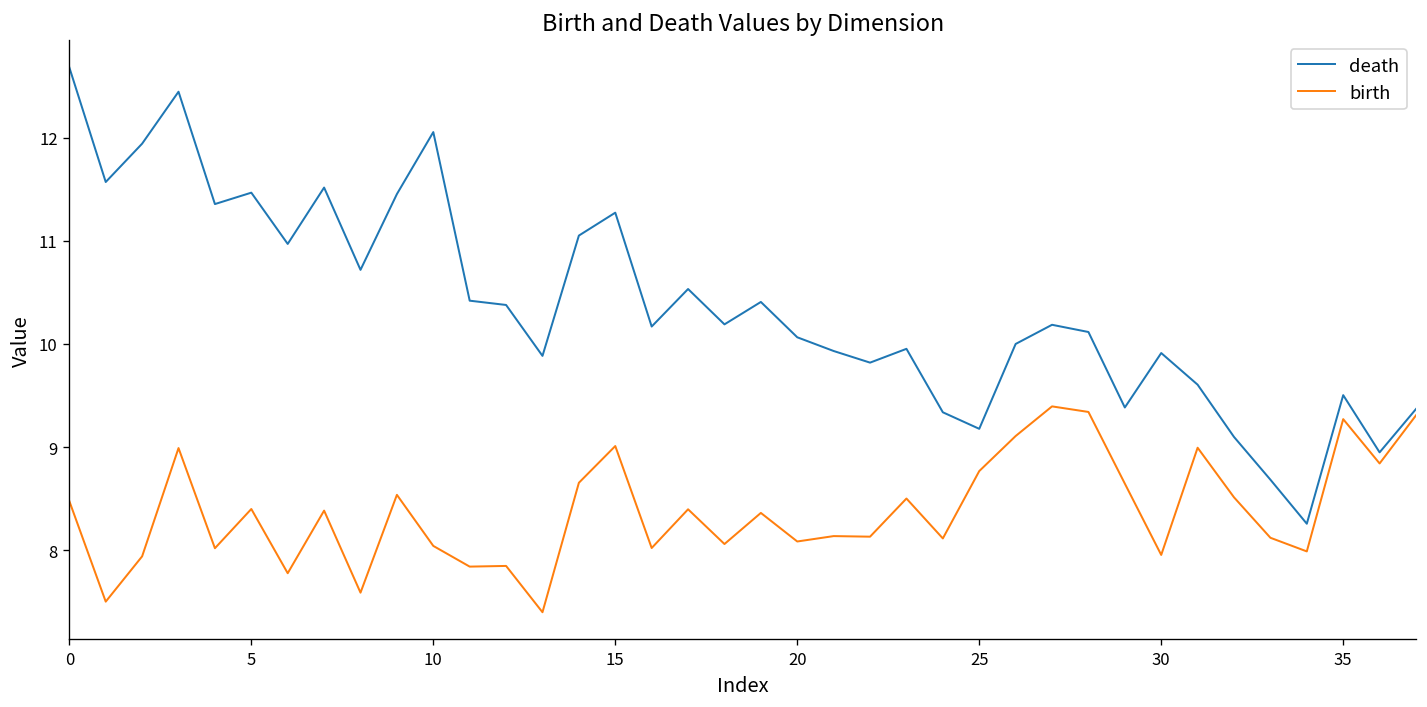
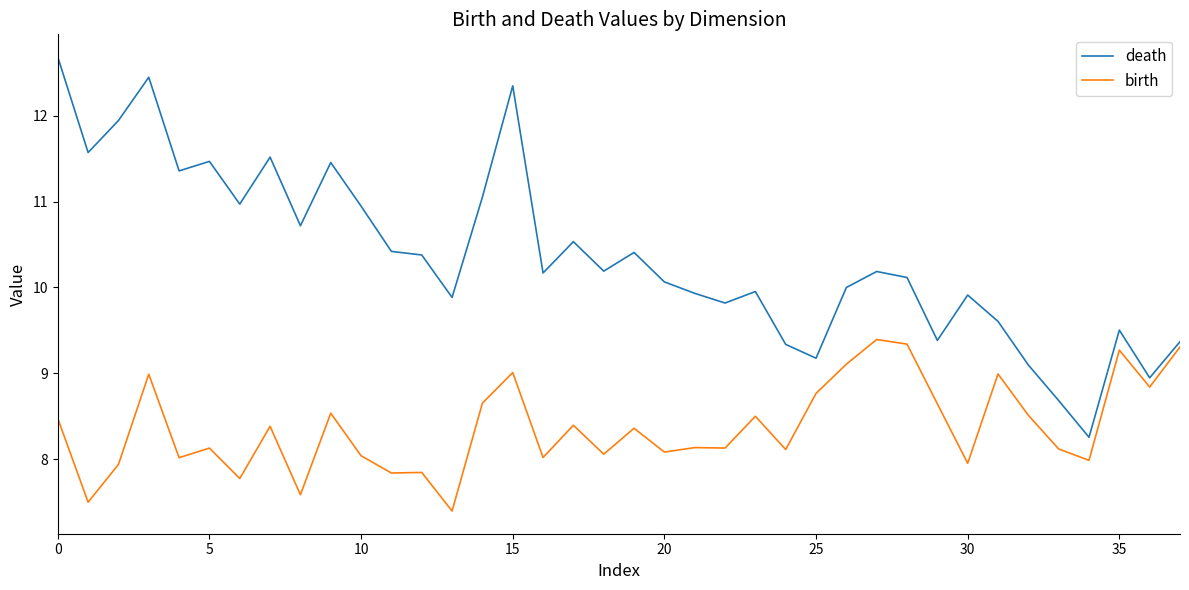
birth, 5: 8.4 -> 8.1
death, 10: 12.1 -> 10.9
death, 15: 11.3 -> 12.3
